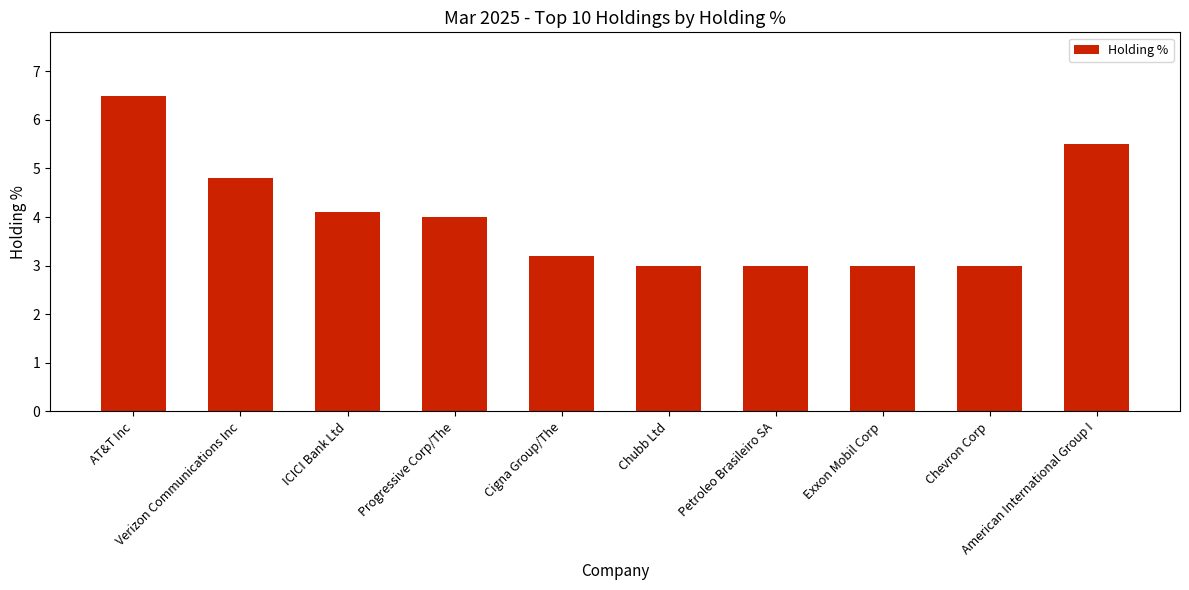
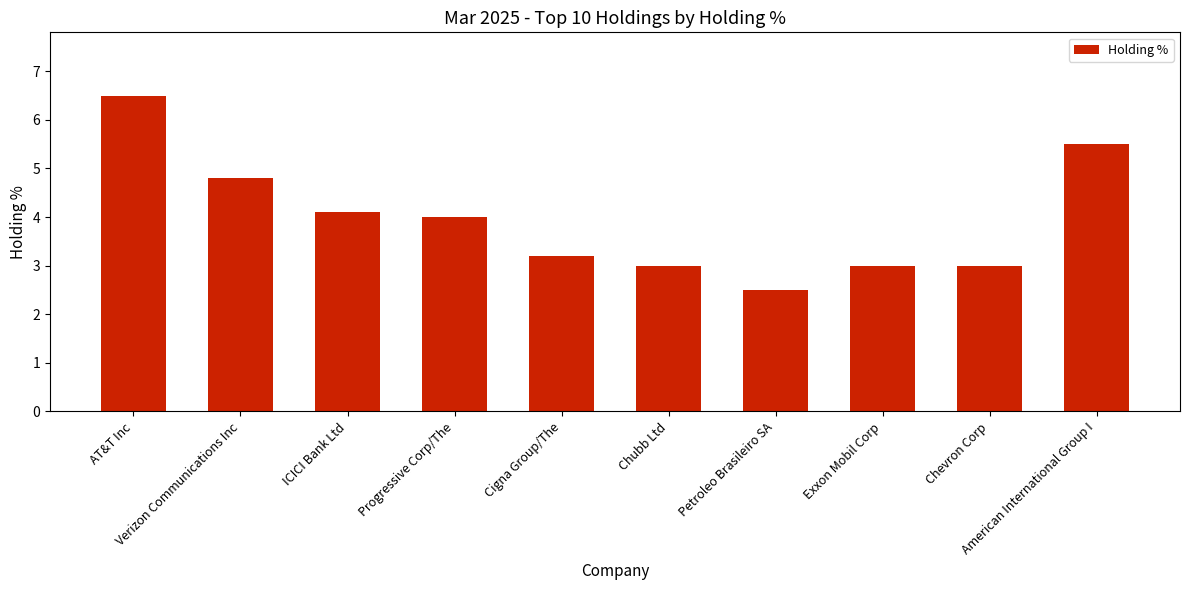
Petroleo Brasileiro SA: 3.0 -> 2.5
